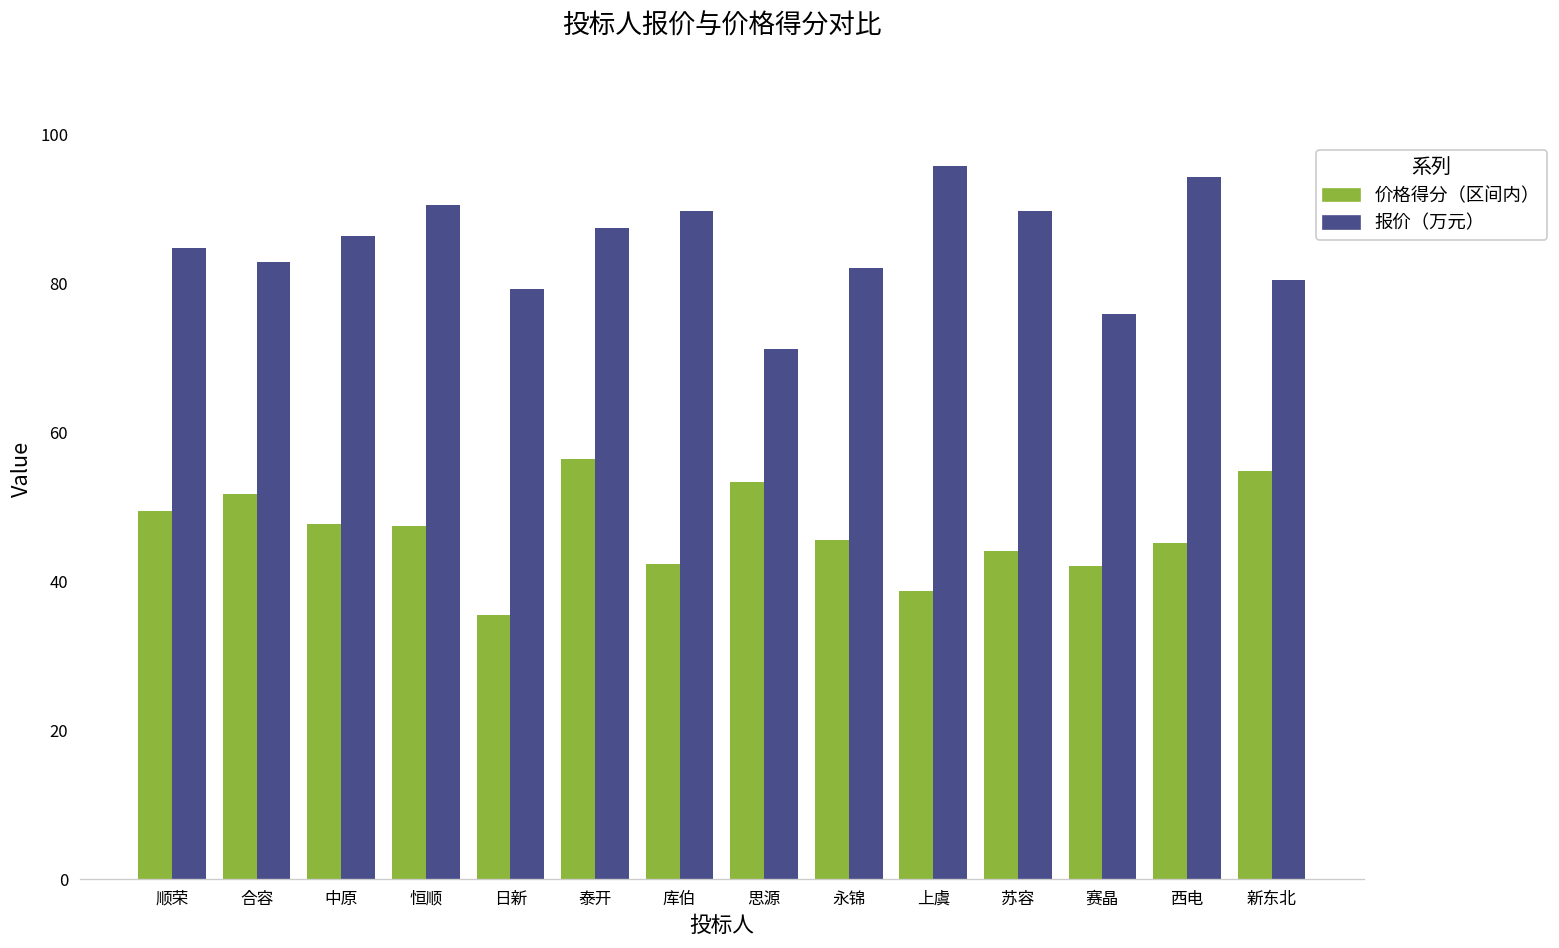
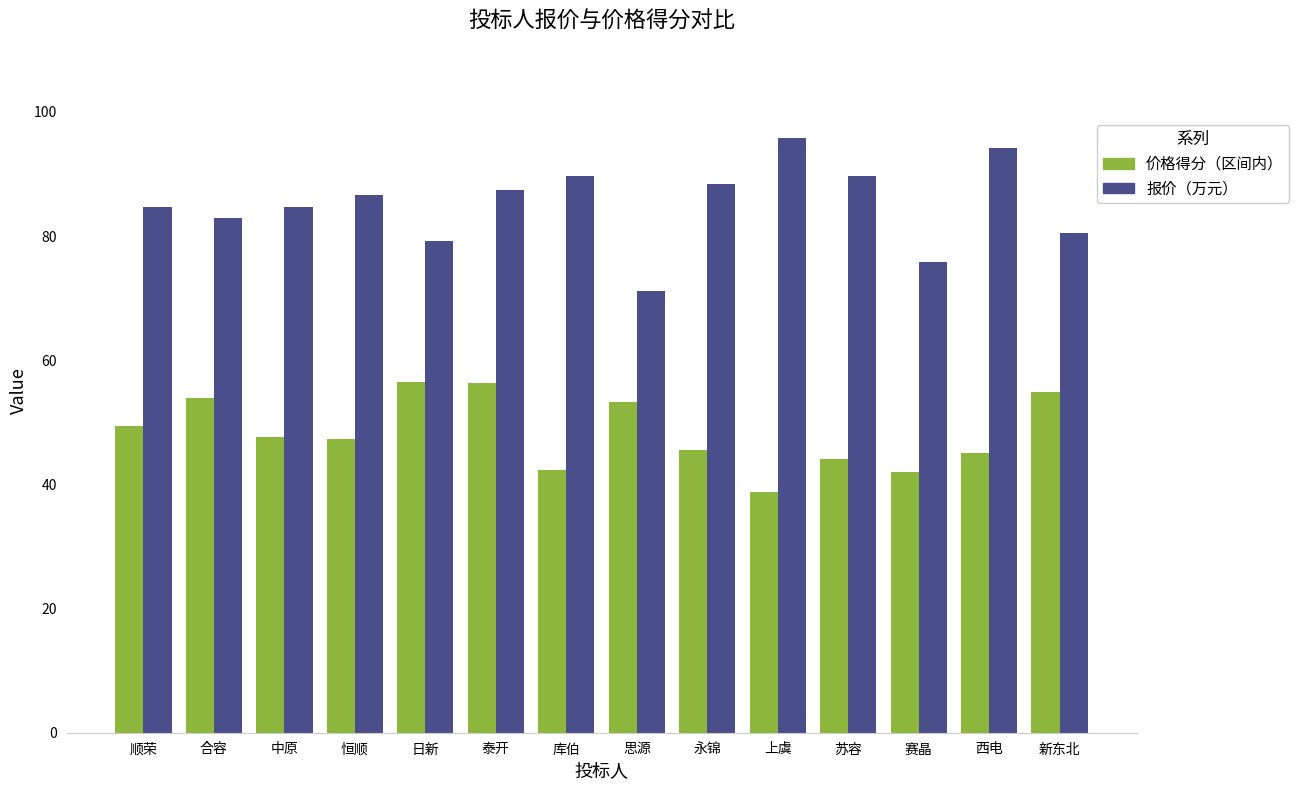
价格得分（区间内）, 合容: 52 -> 54
报价（万元）, 中原: 86 -> 85
报价（万元）, 恒顺: 91 -> 87
价格得分（区间内）, 日新: 35 -> 57
报价（万元）, 永锦: 82 -> 88
